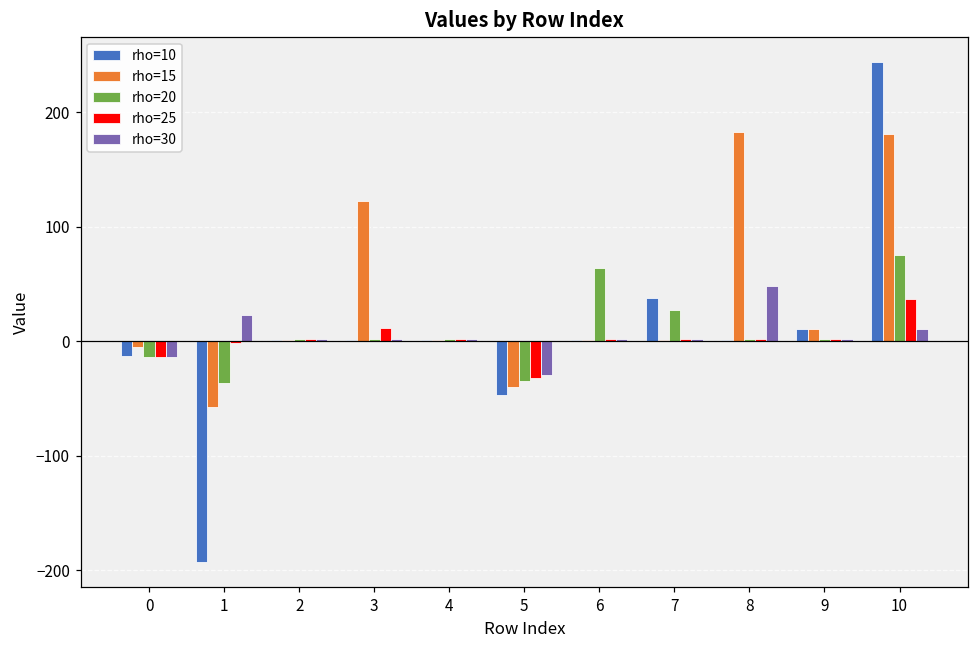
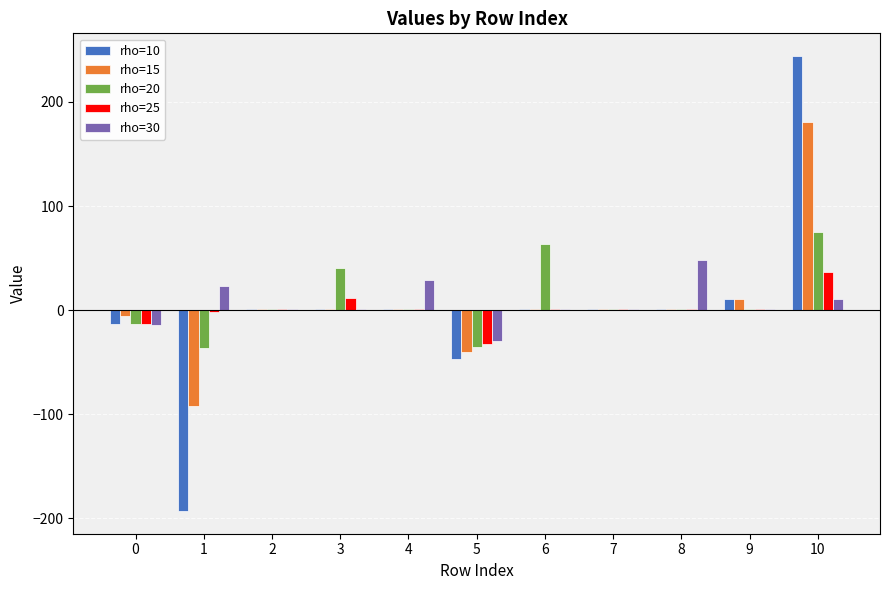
rho=15, 1: -58 -> -92
rho=15, 3: 122 -> 1
rho=20, 3: 1 -> 41
rho=30, 4: 1 -> 29
rho=10, 7: 38 -> 1
rho=20, 7: 27 -> 1
rho=15, 8: 183 -> 1
